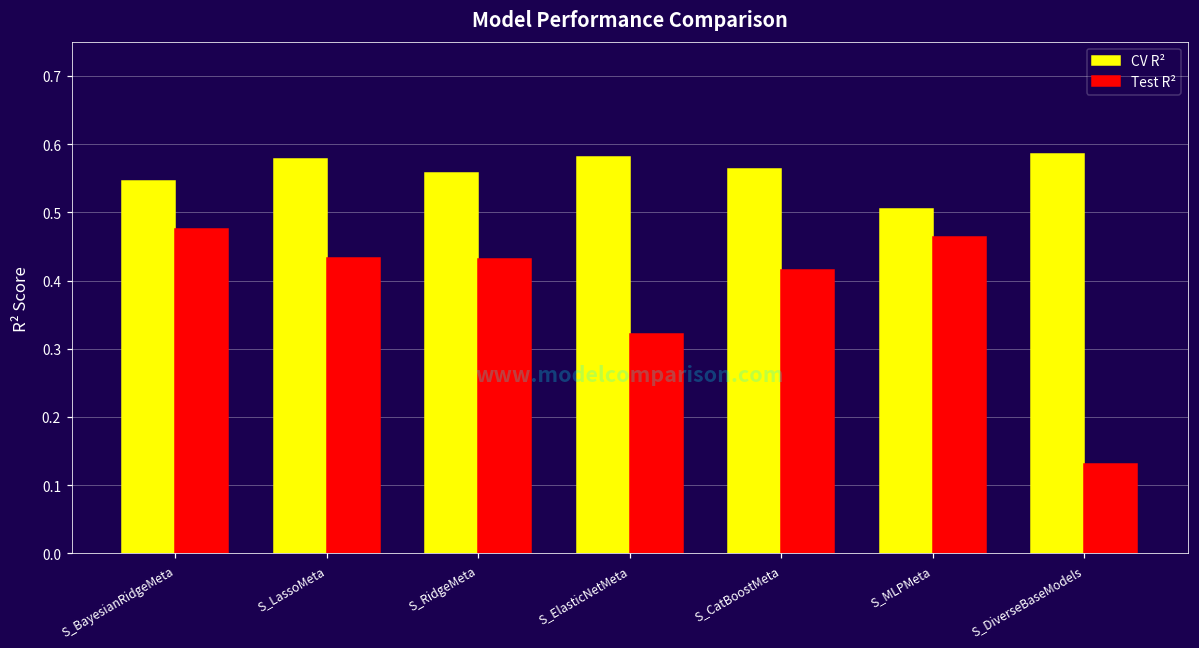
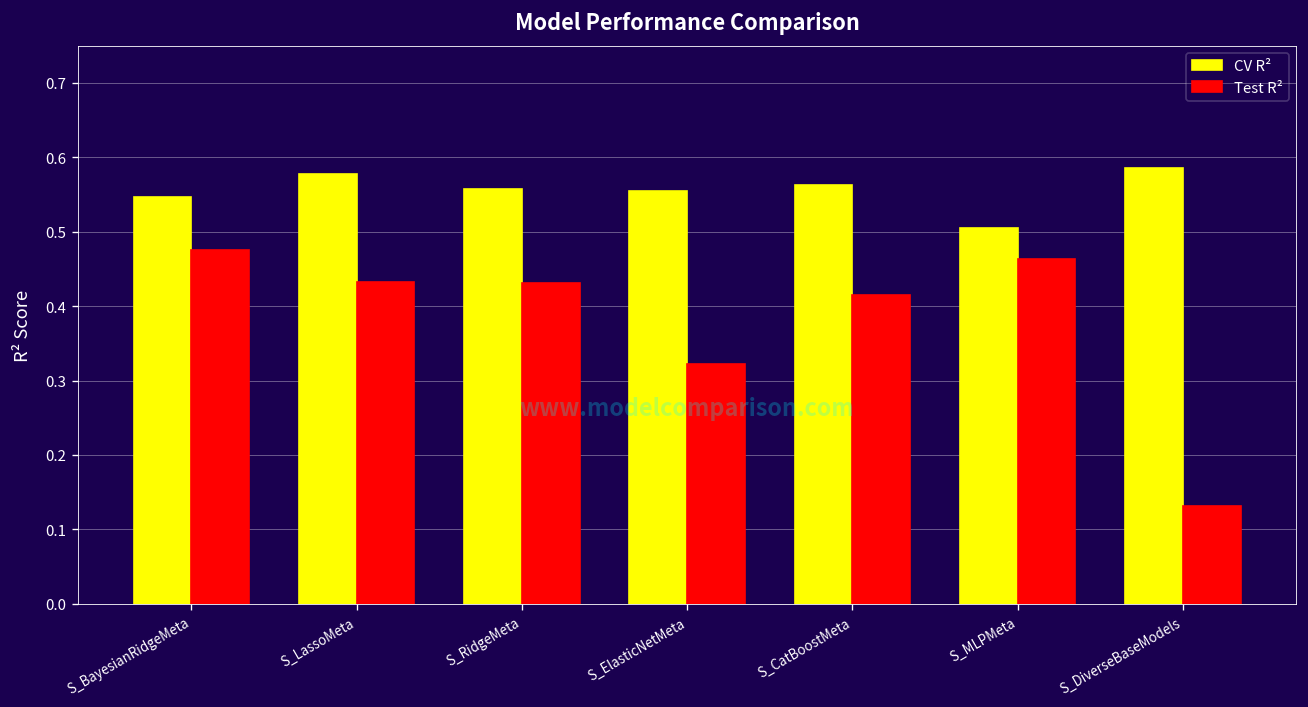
CV R², S_ElasticNetMeta: 0.58 -> 0.55
